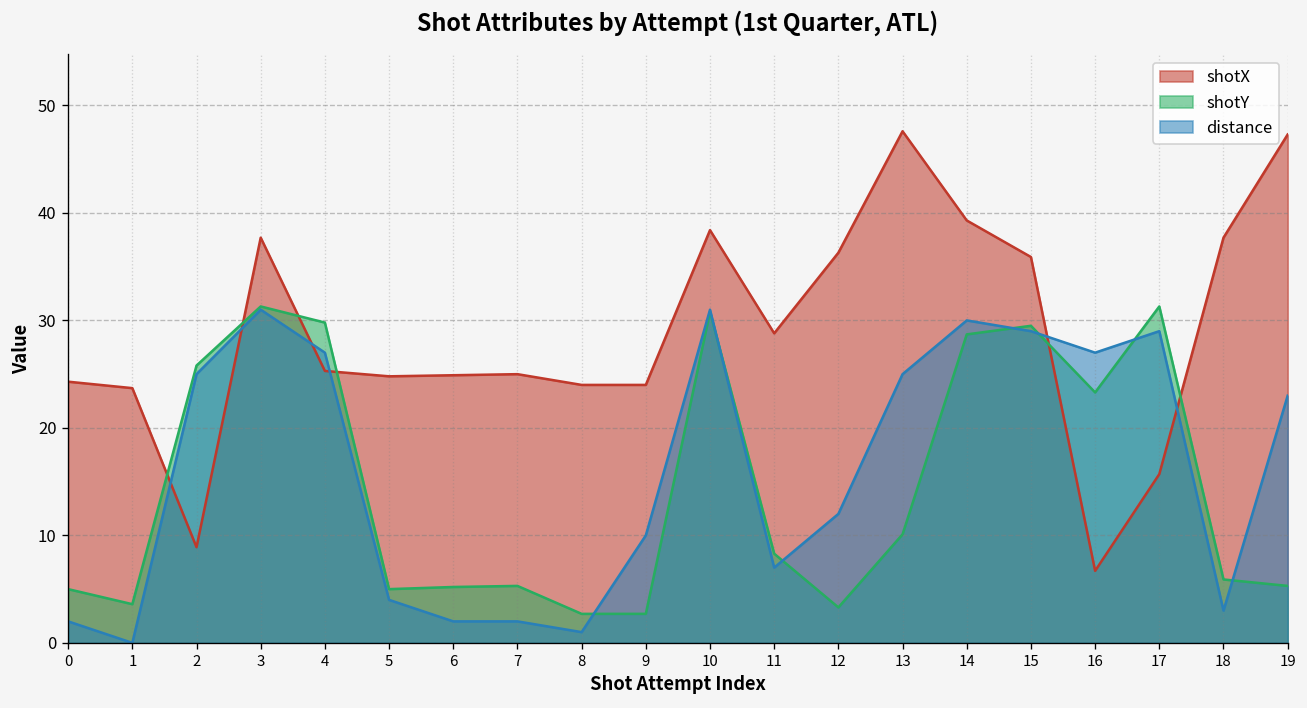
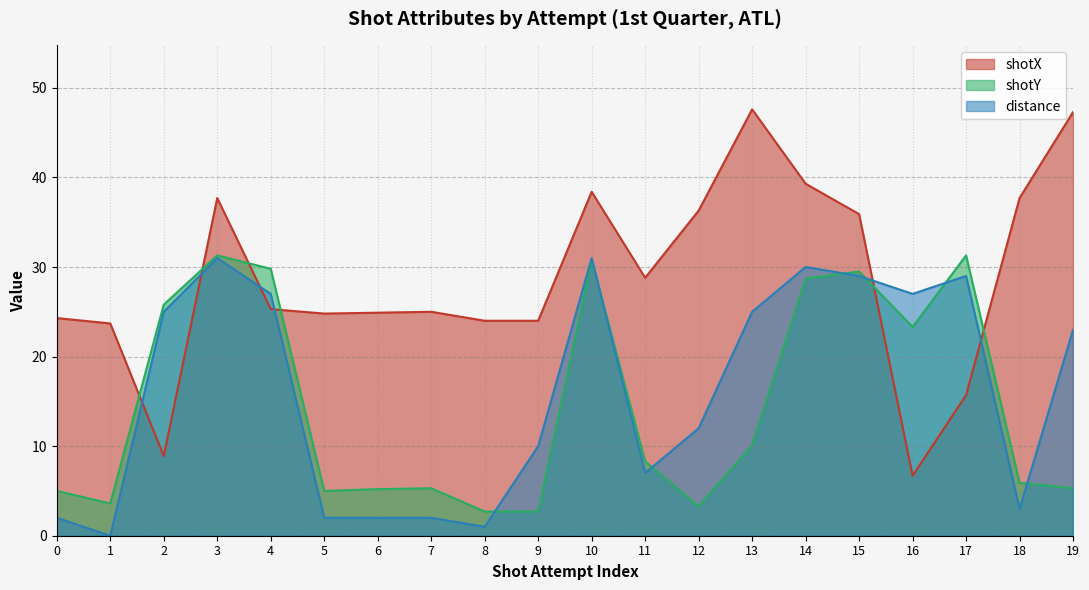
distance, 5: 4 -> 2
